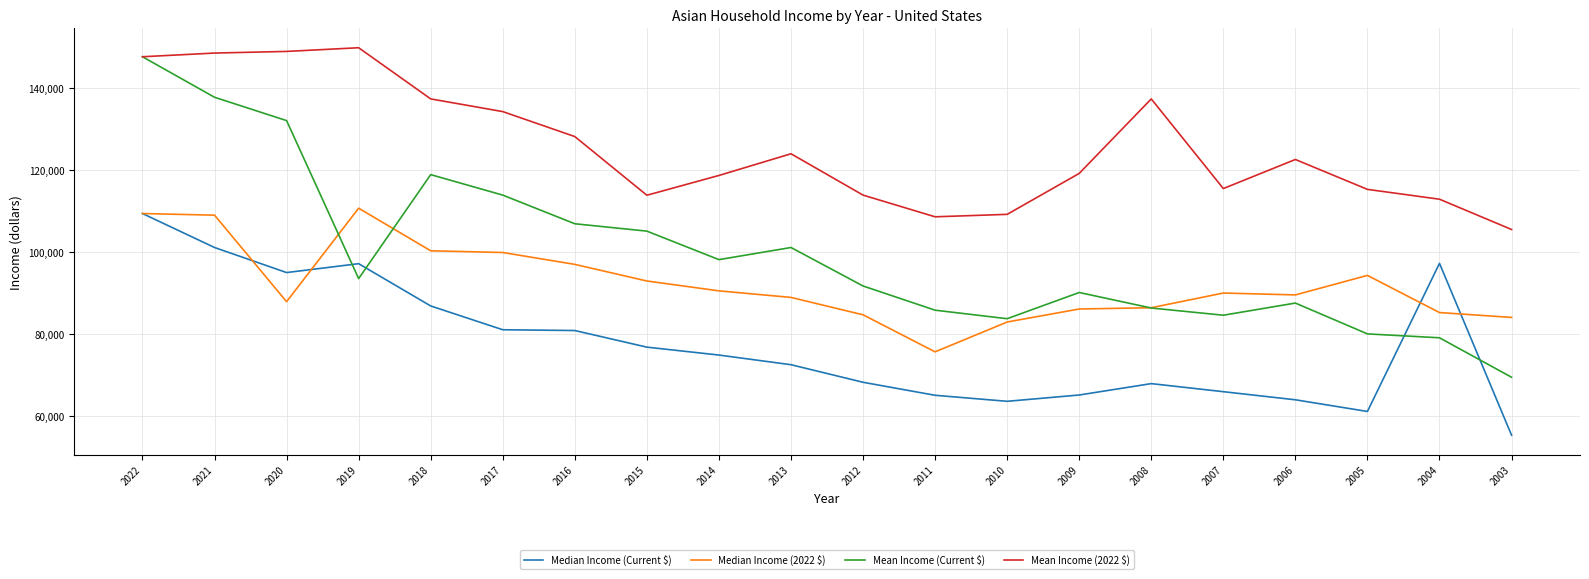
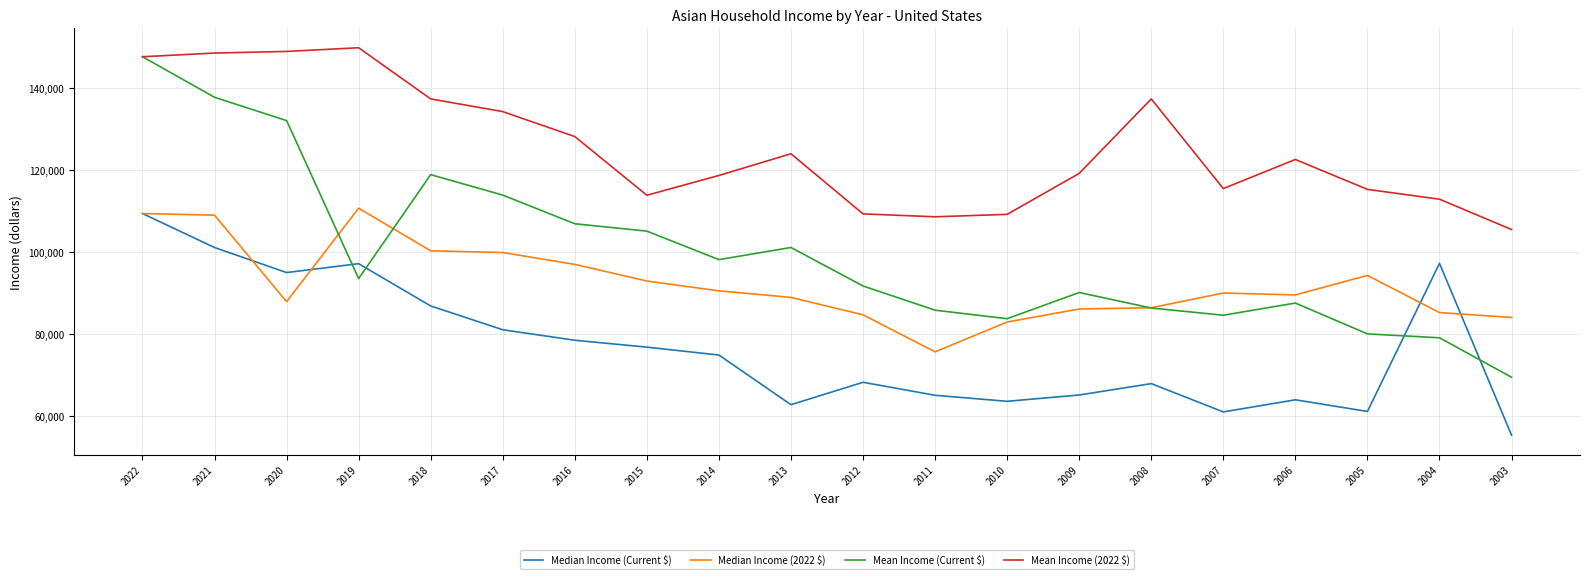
Median Income (Current $), 2016: 81,000 -> 78,000
Median Income (Current $), 2013: 72,000 -> 63,000
Mean Income (2022 $), 2012: 114,000 -> 109,000
Median Income (Current $), 2007: 66,000 -> 61,000
